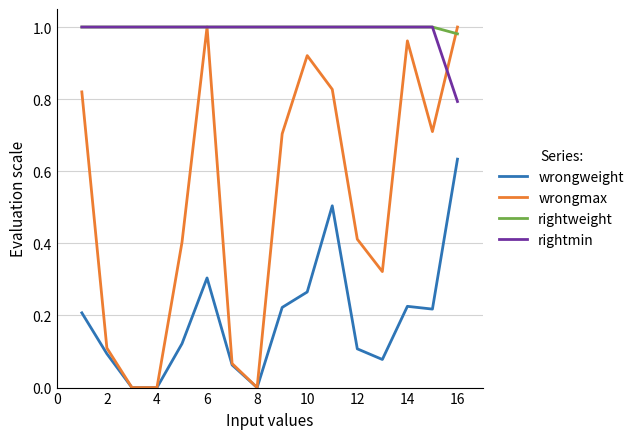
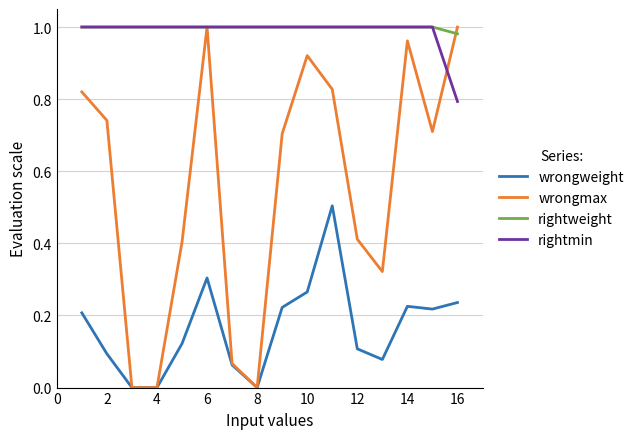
wrongmax, 2: 0.11 -> 0.74
wrongweight, 16: 0.63 -> 0.24
